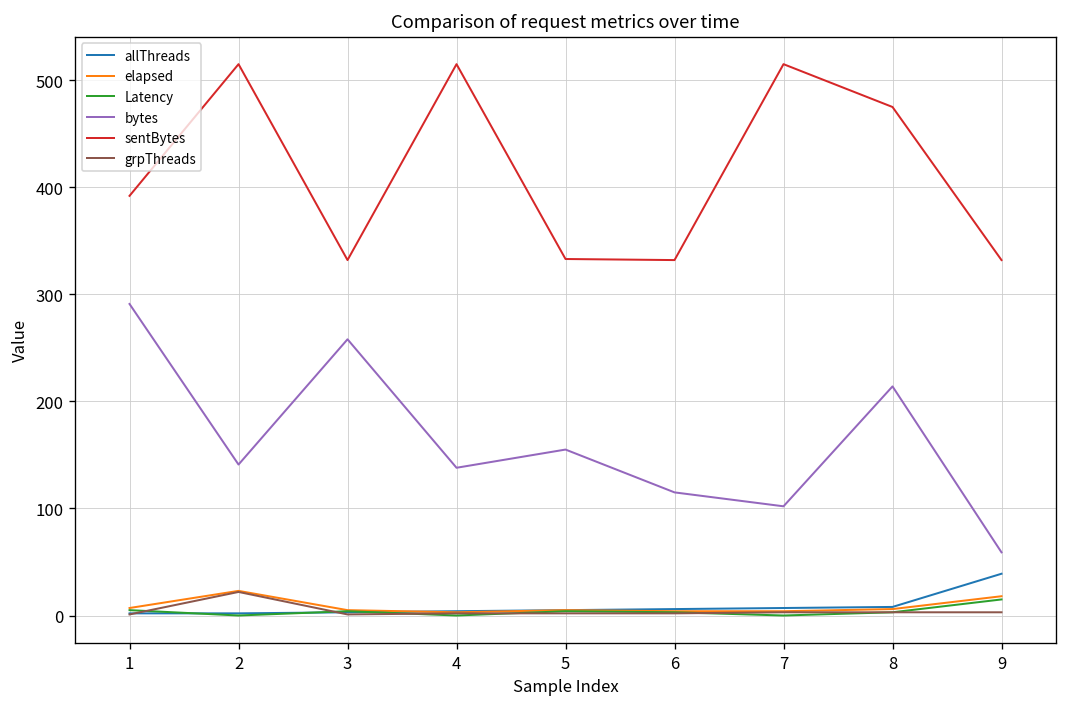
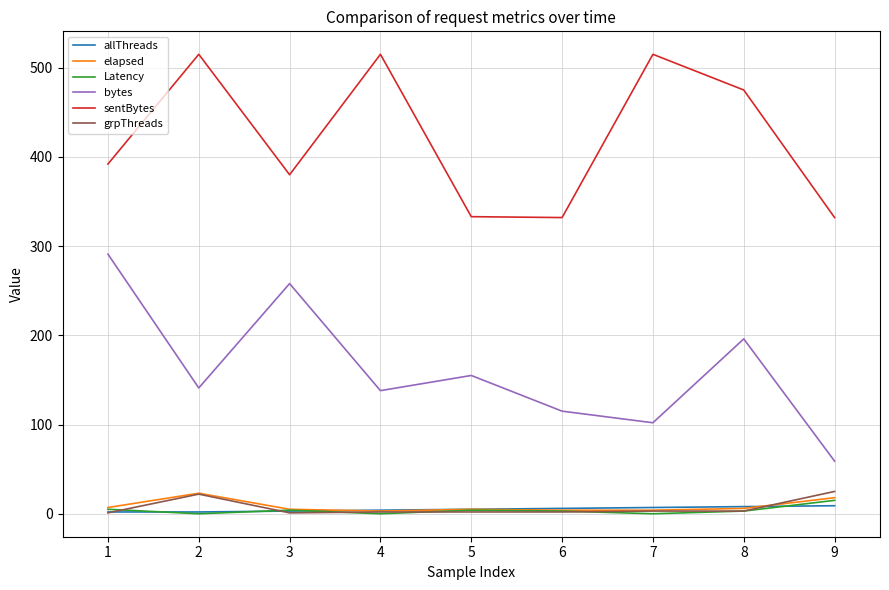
sentBytes, 3: 330 -> 380
bytes, 8: 210 -> 200
allThreads, 9: 40 -> 10
grpThreads, 9: 0 -> 30
